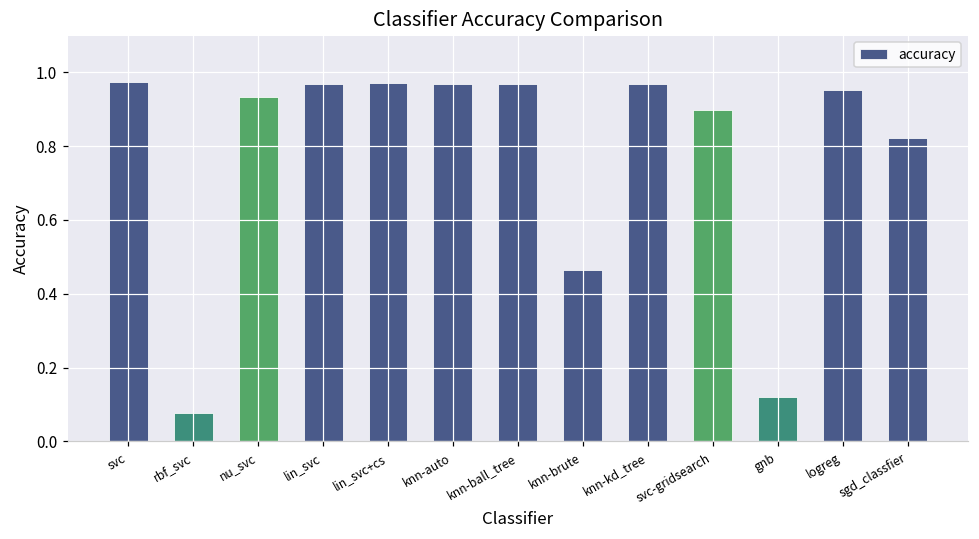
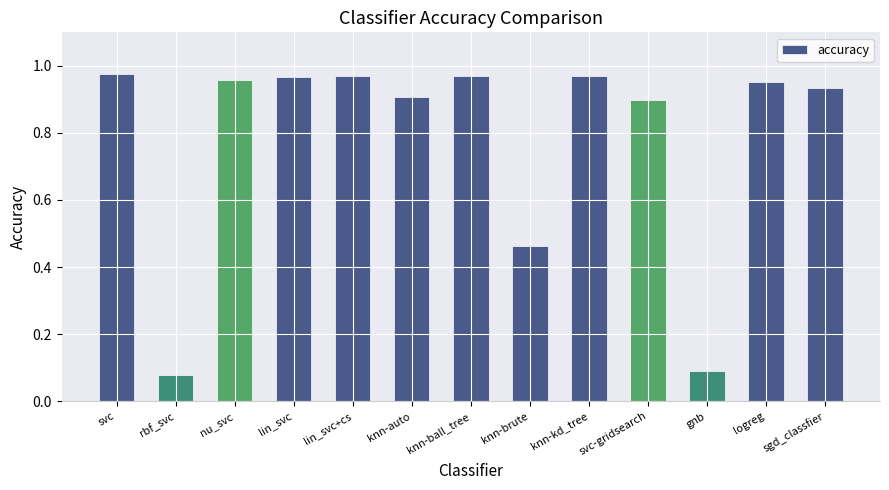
nu_svc: 0.93 -> 0.96
knn-auto: 0.97 -> 0.91
gnb: 0.12 -> 0.09
sgd_classfier: 0.82 -> 0.93
